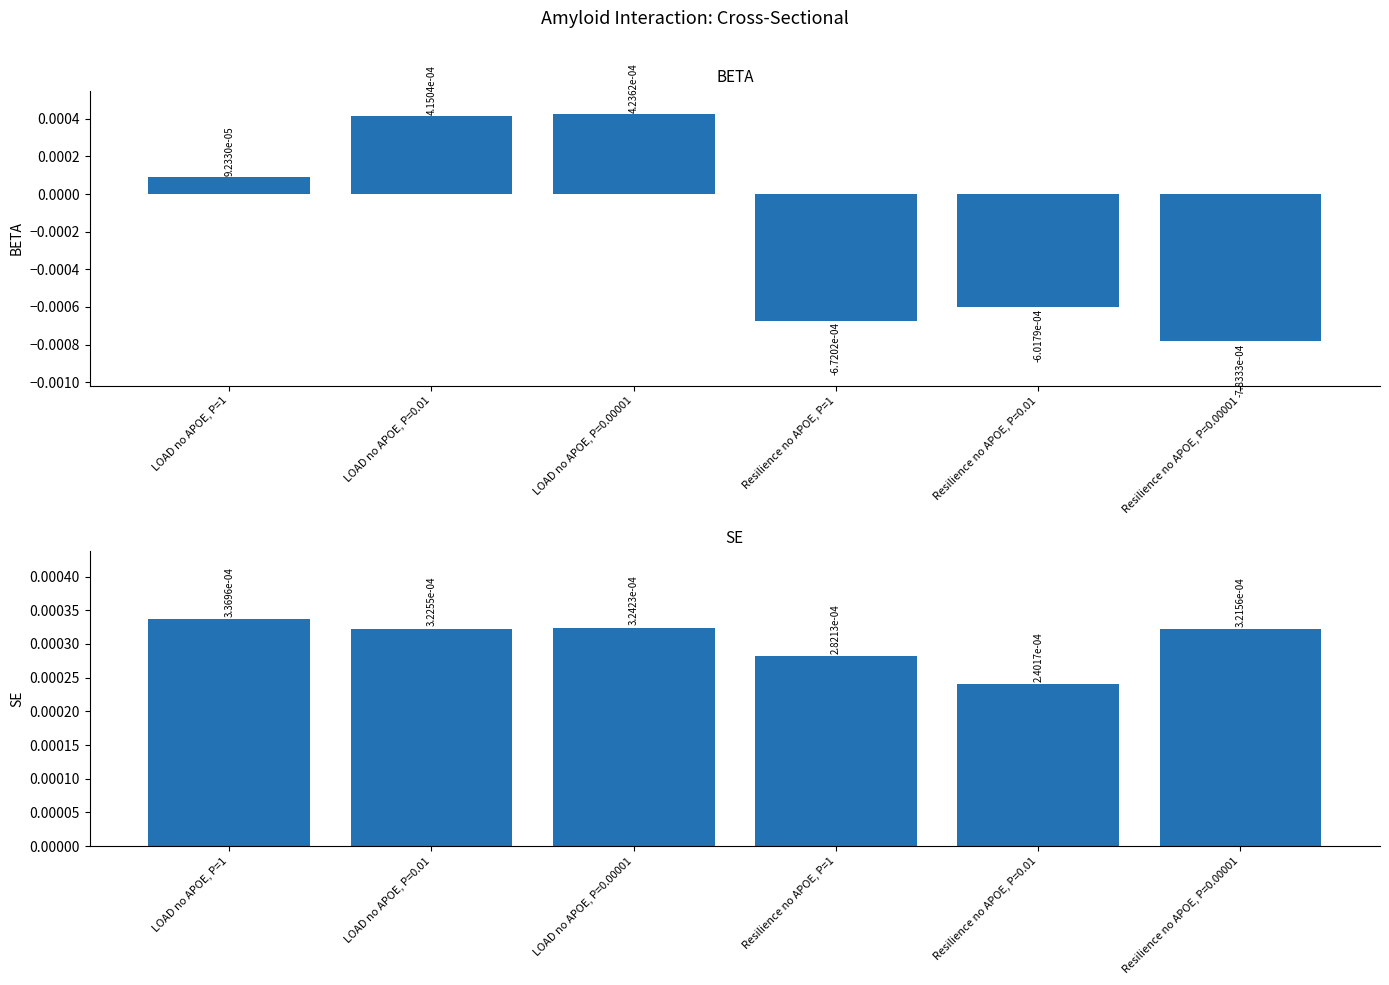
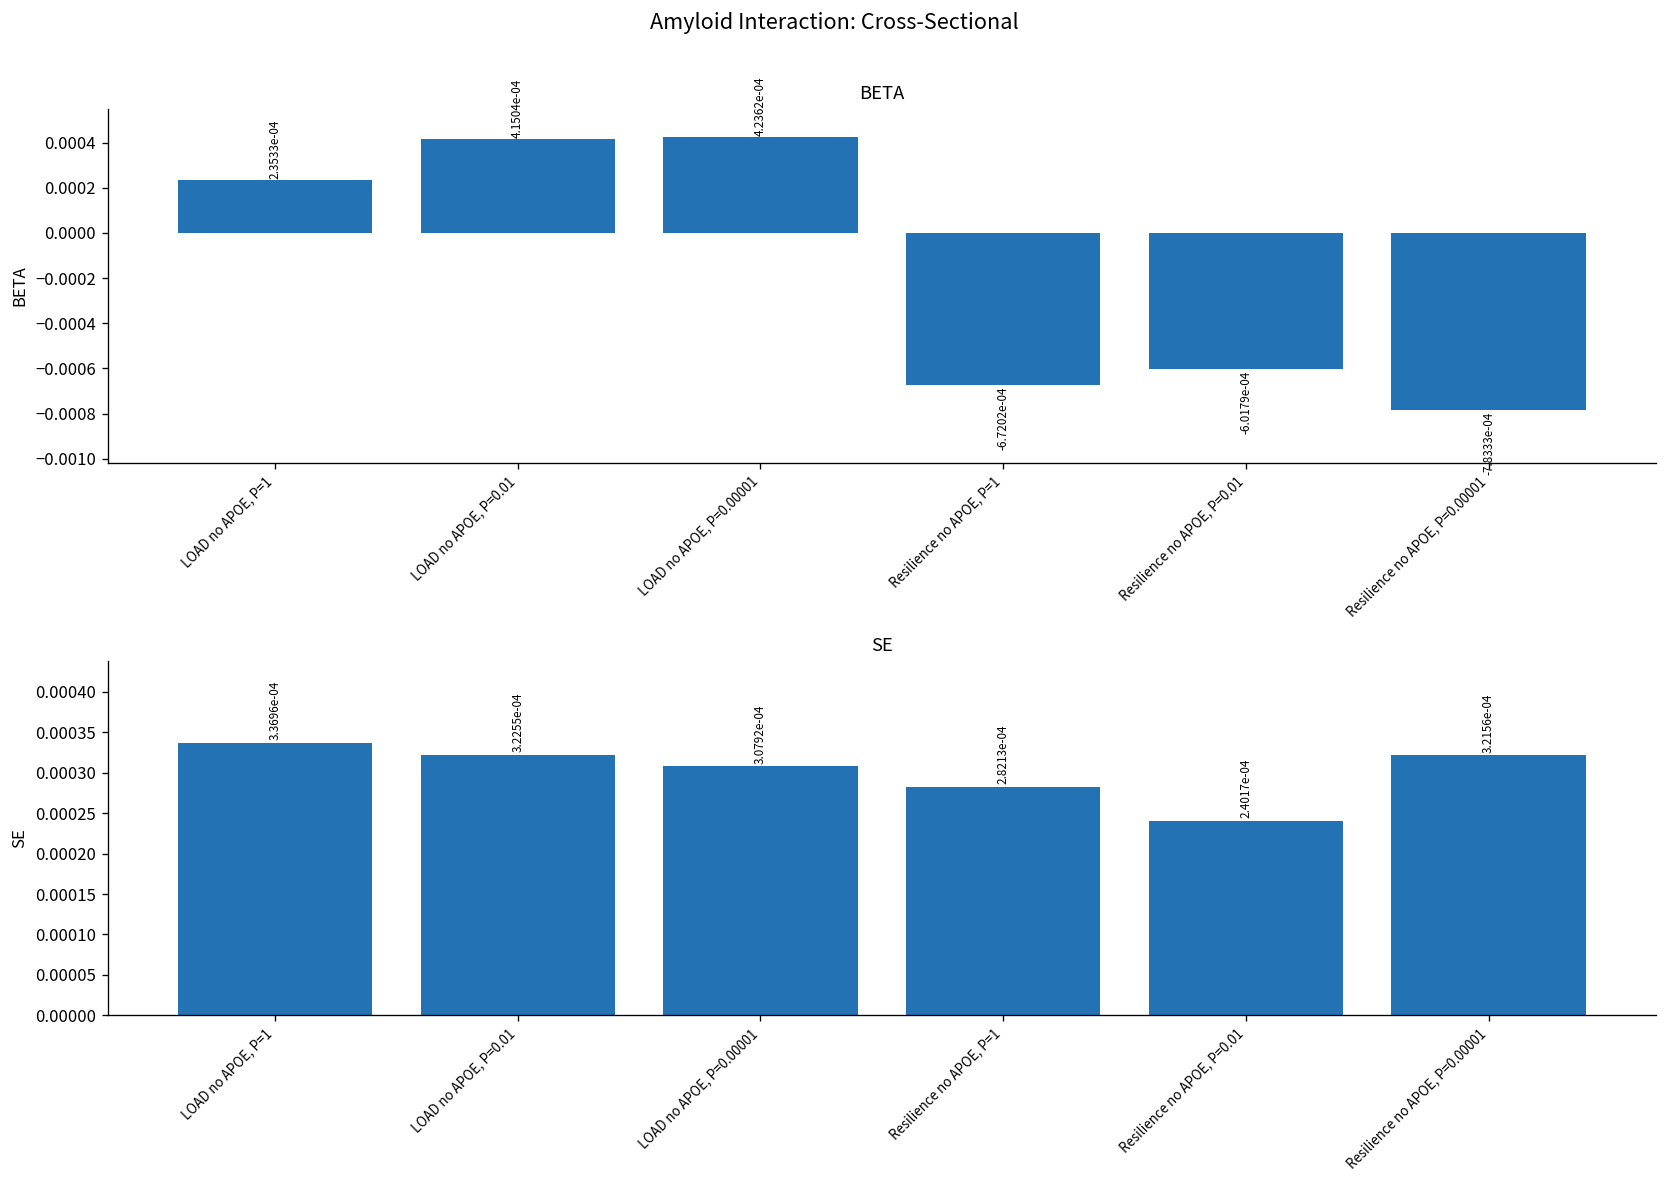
BETA, LOAD no APOE, P=1: 9.2330e-05 -> 2.3533e-04
SE, LOAD no APOE, P=0.00001: 3.2423e-04 -> 3.0792e-04
